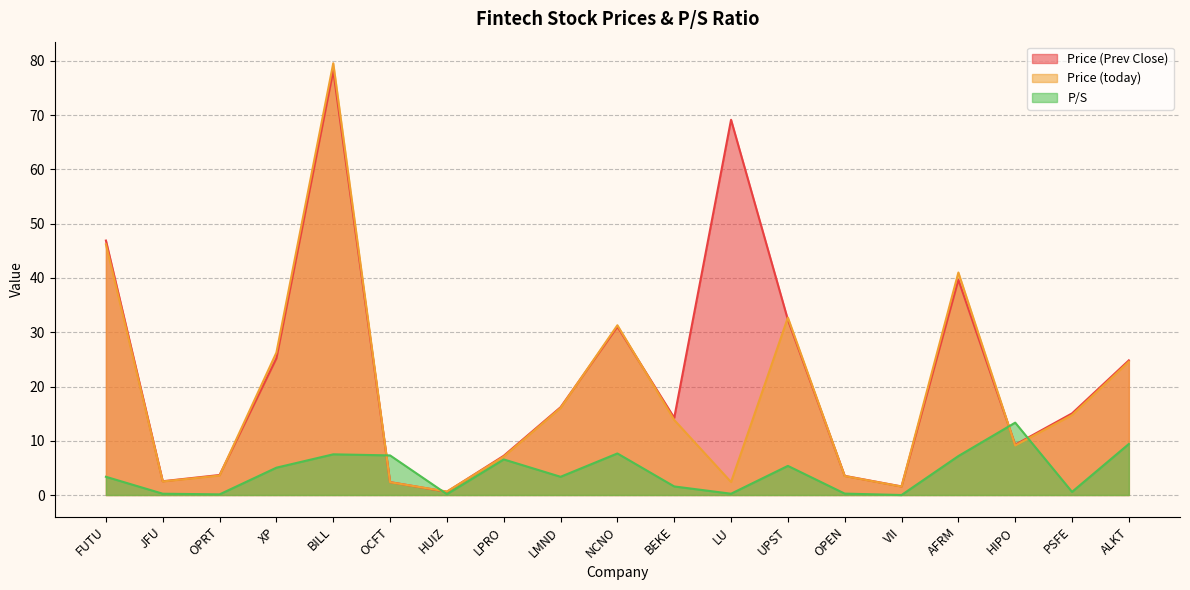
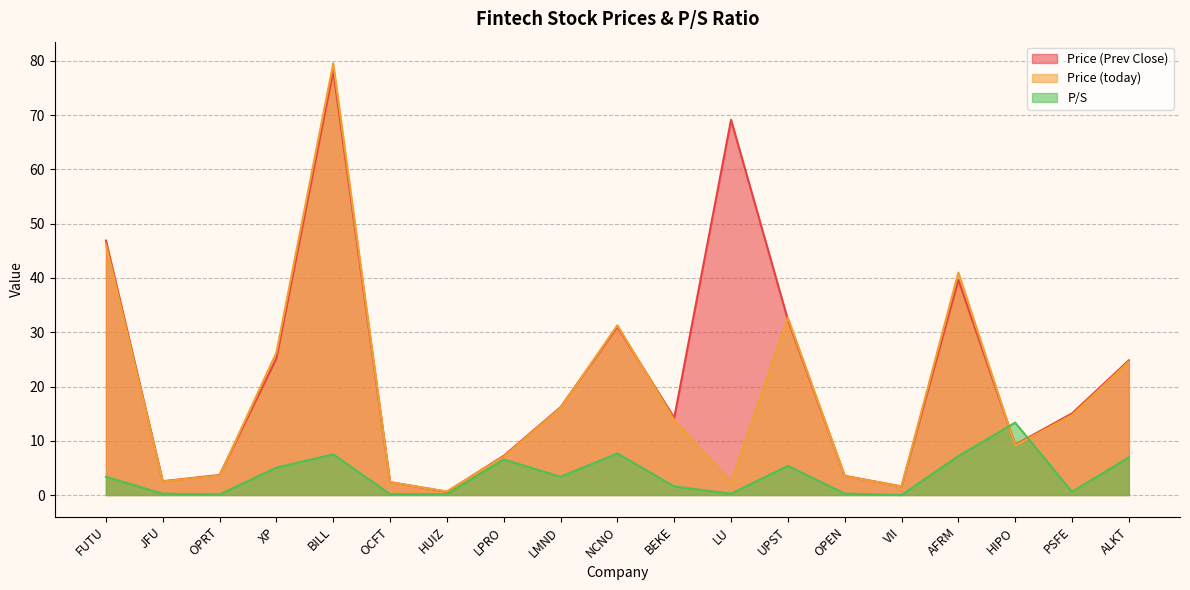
P/S, OCFT: 7 -> 0
P/S, ALKT: 9 -> 7
